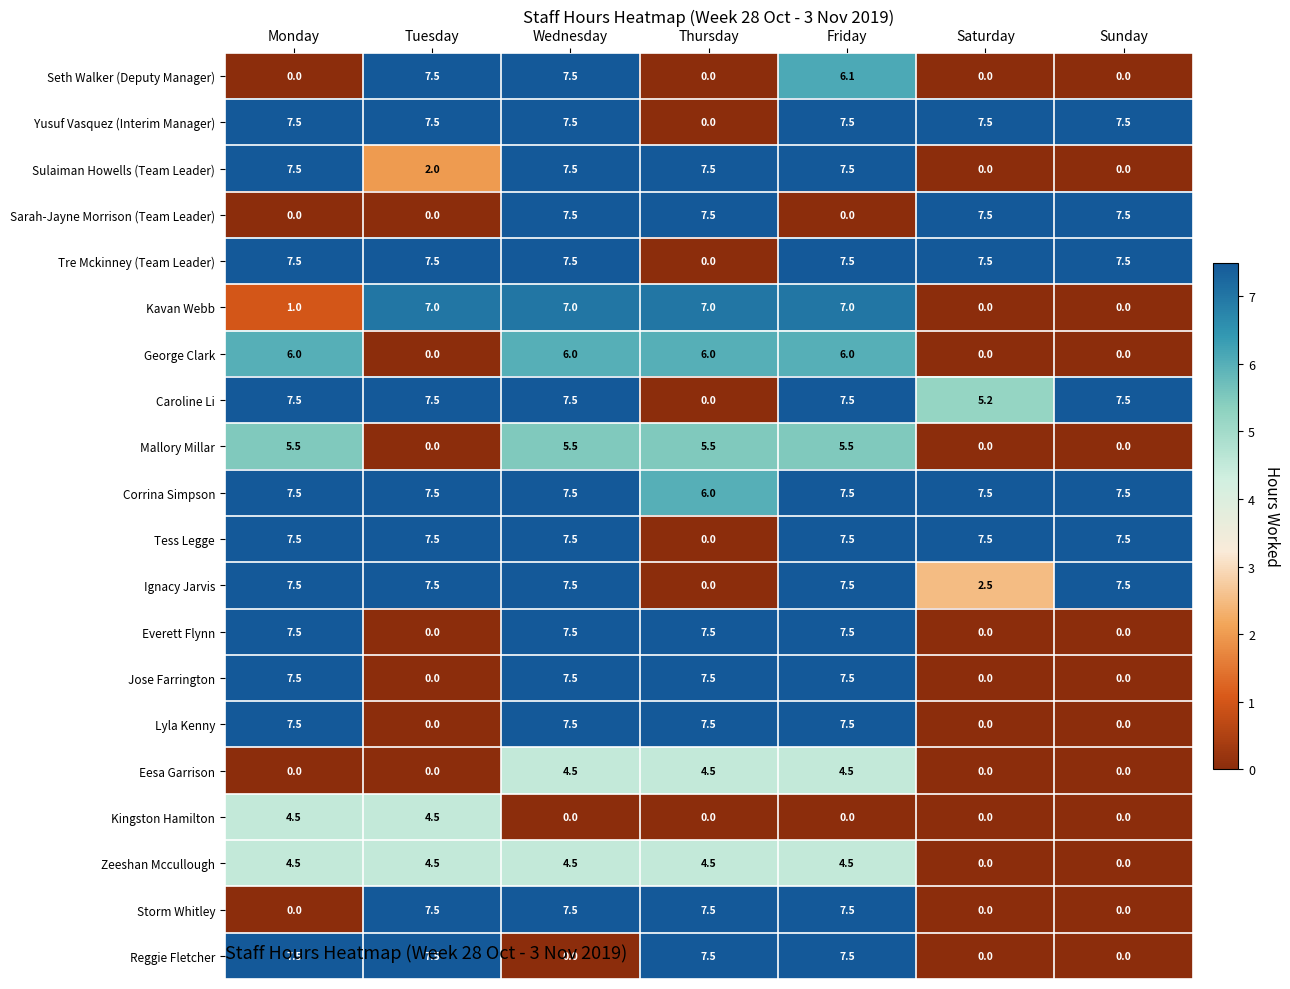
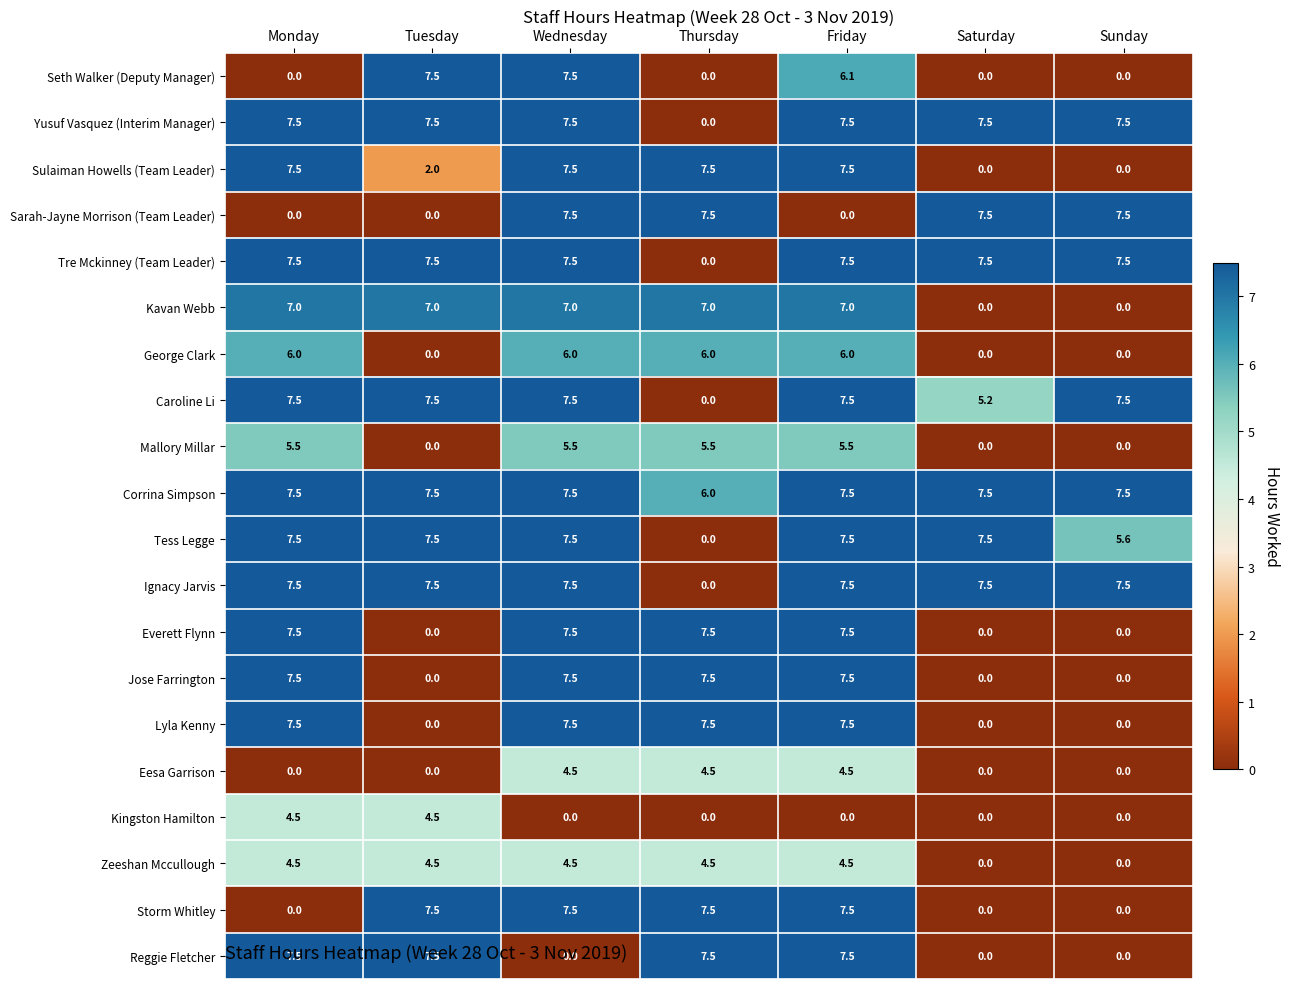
Kavan Webb, Monday: 1.0 -> 7.0
Tess Legge, Sunday: 7.5 -> 5.6
Ignacy Jarvis, Saturday: 2.5 -> 7.5
